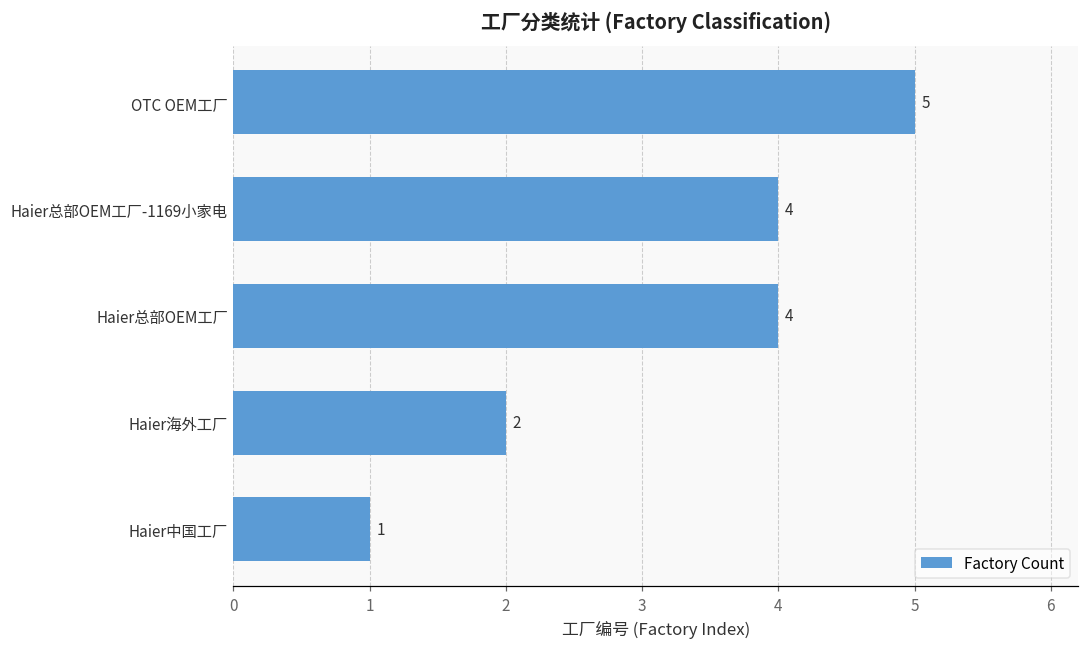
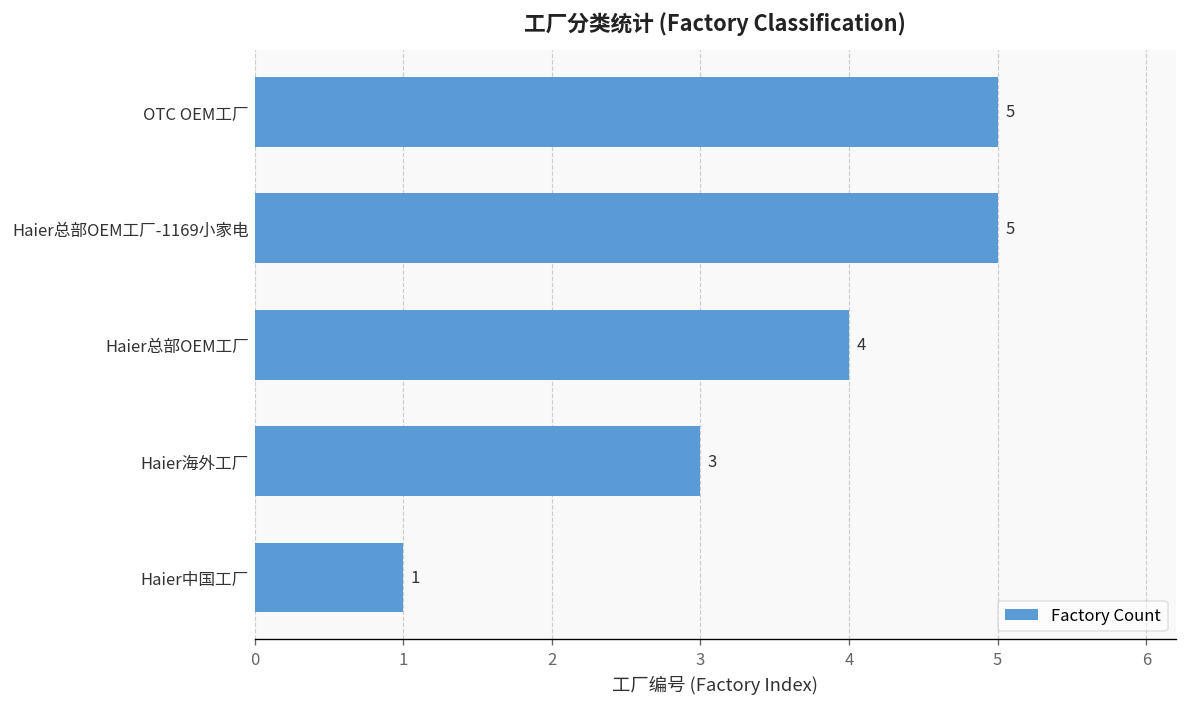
Haier总部OEM工厂-1169小家电: 4 -> 5
Haier海外工厂: 2 -> 3
